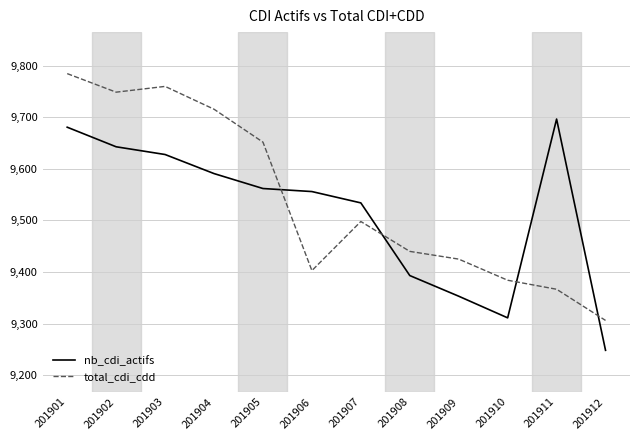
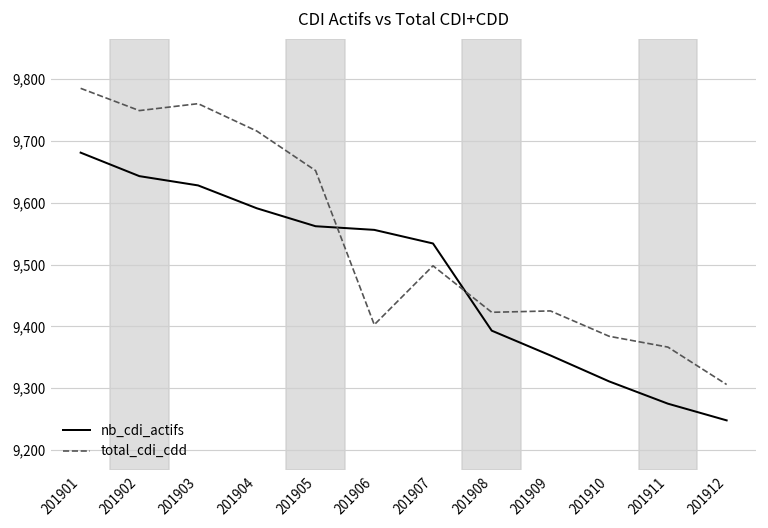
total_cdi_cdd, 201908: 9,440 -> 9,420
nb_cdi_actifs, 201911: 9,700 -> 9,280
